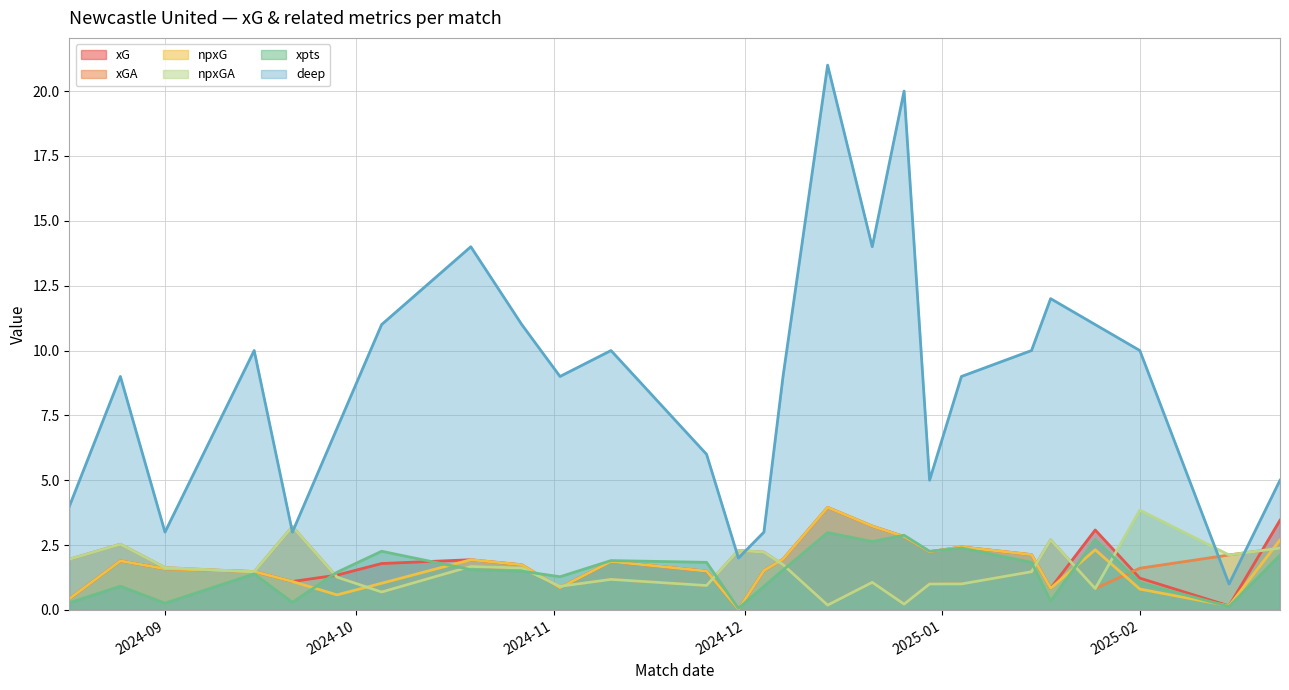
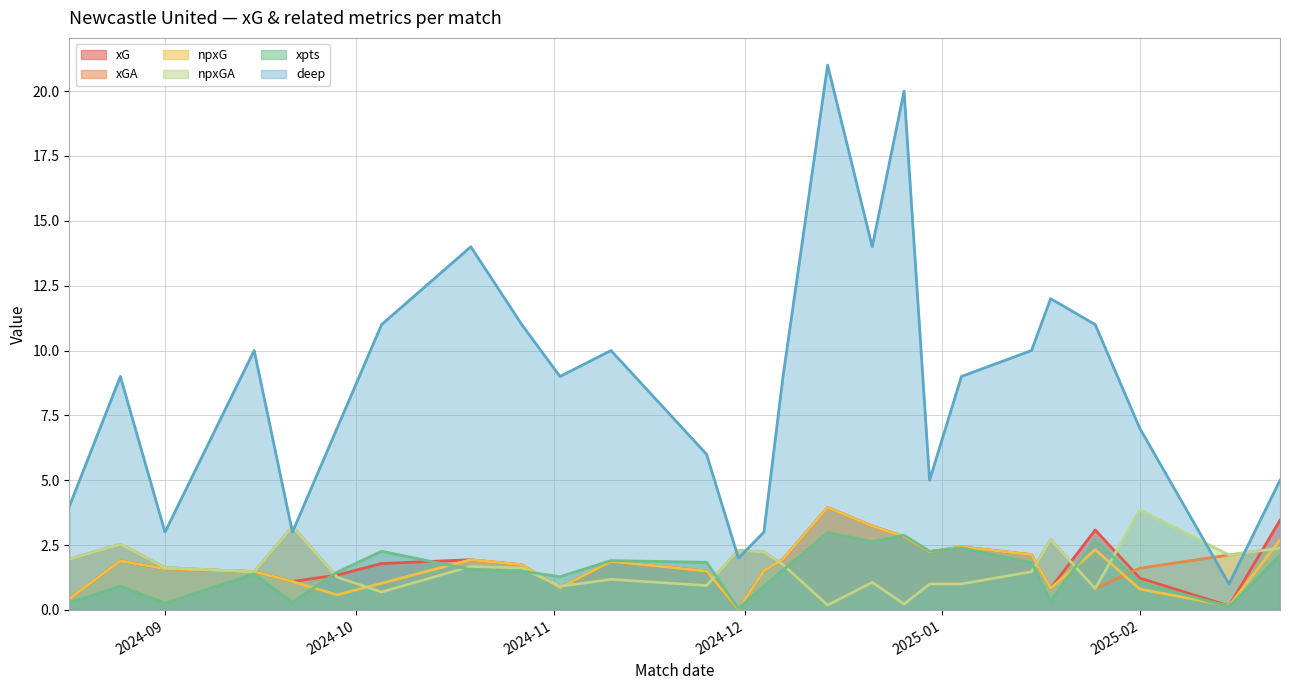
deep, 2025-02: 10 -> 7
